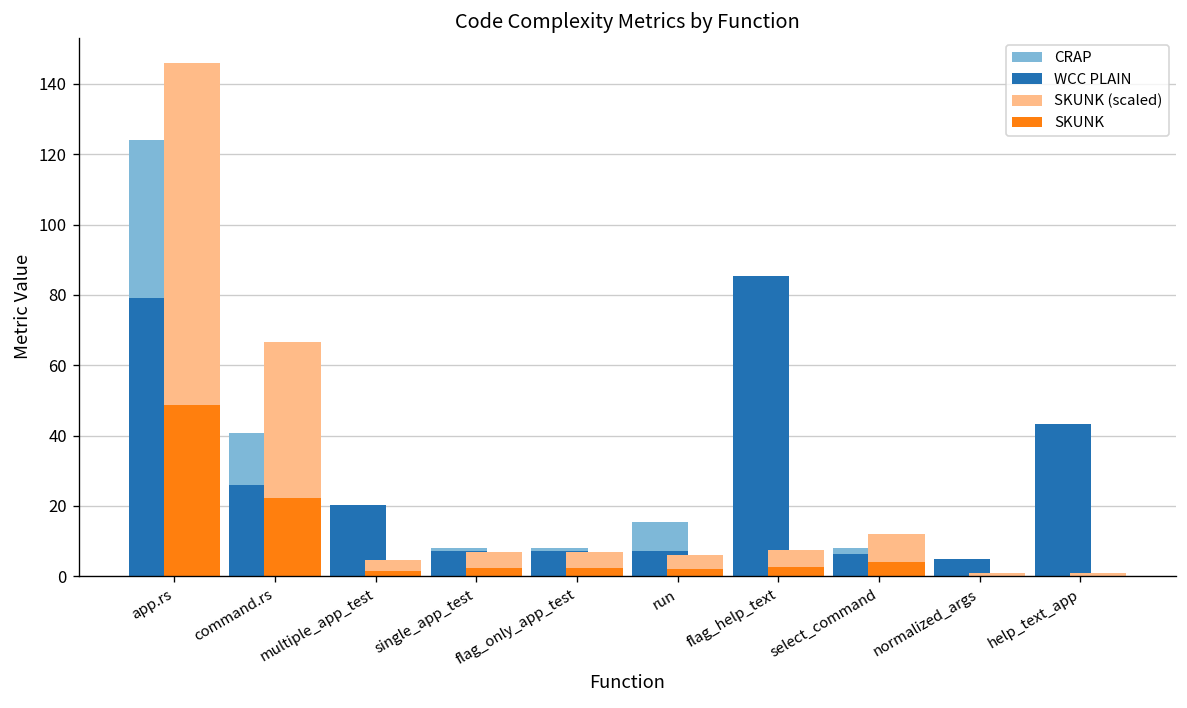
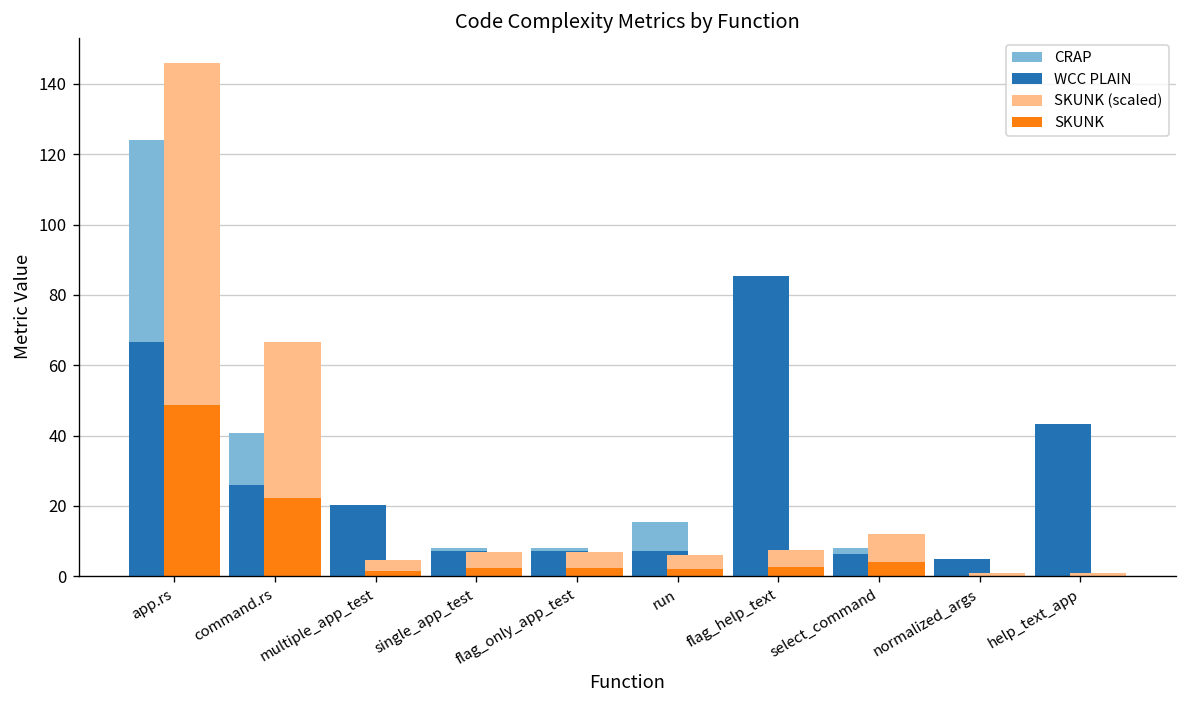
WCC PLAIN, app.rs: 79 -> 67
